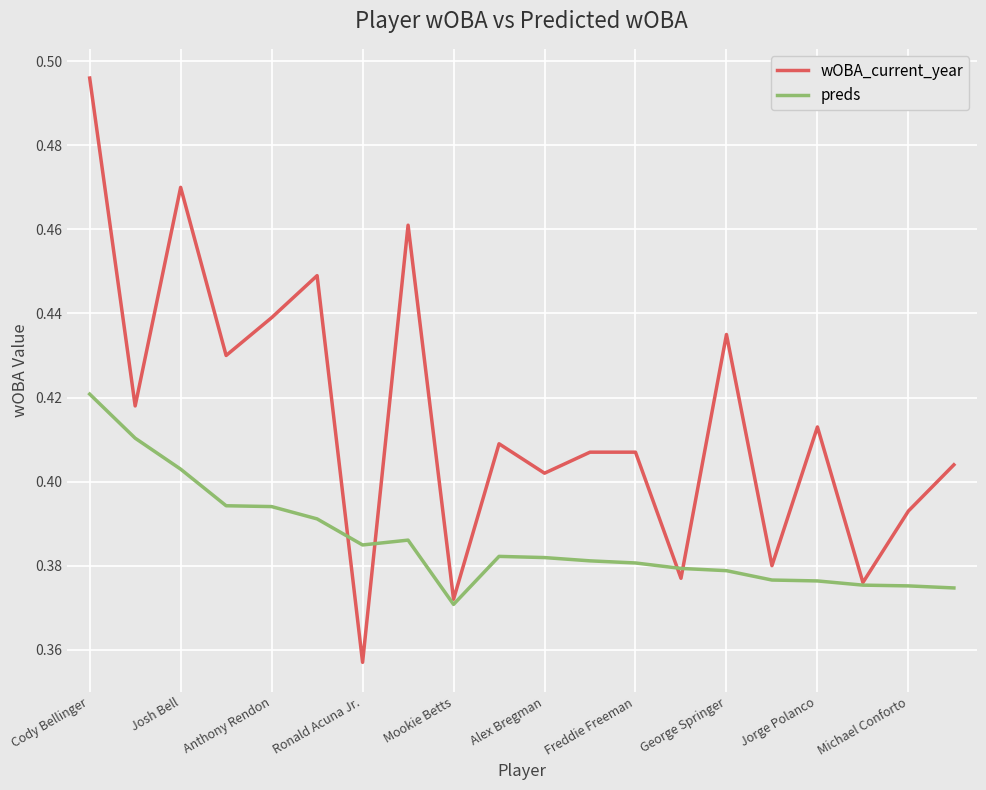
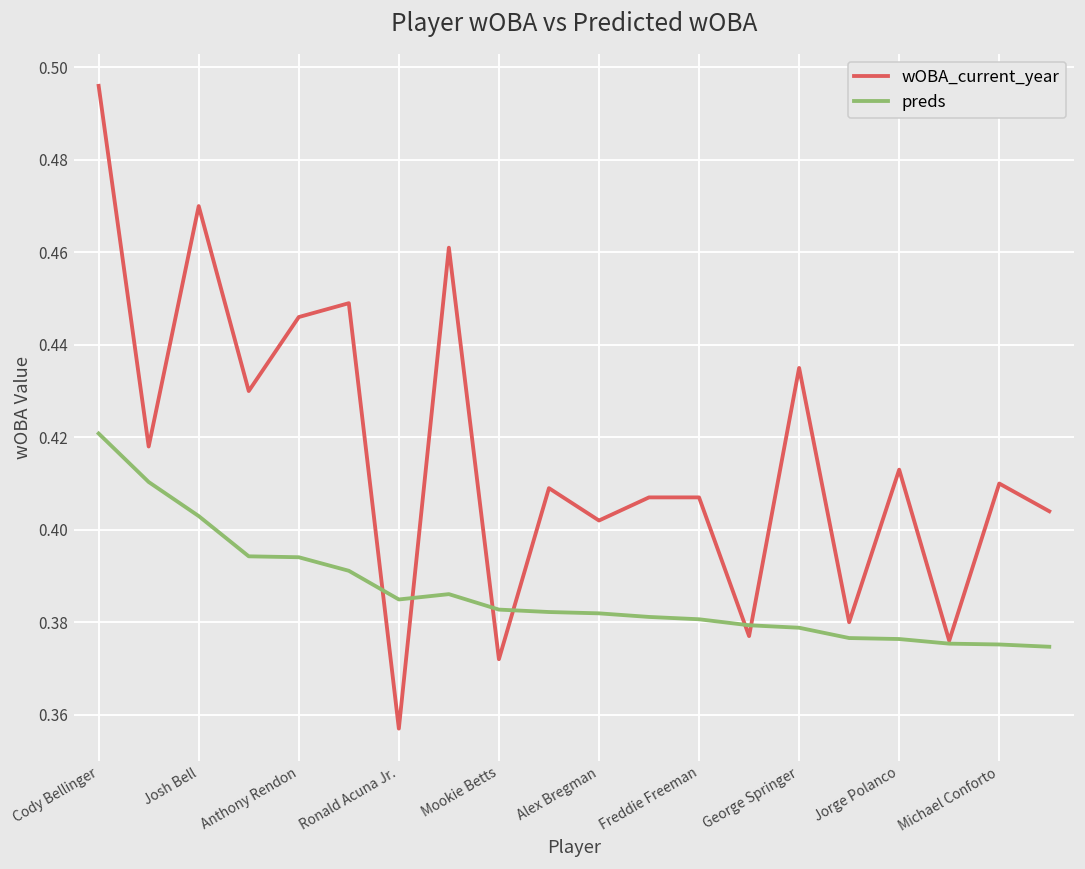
wOBA_current_year, Anthony Rendon: 0.439 -> 0.446
preds, Mookie Betts: 0.371 -> 0.383
wOBA_current_year, Michael Conforto: 0.393 -> 0.410
